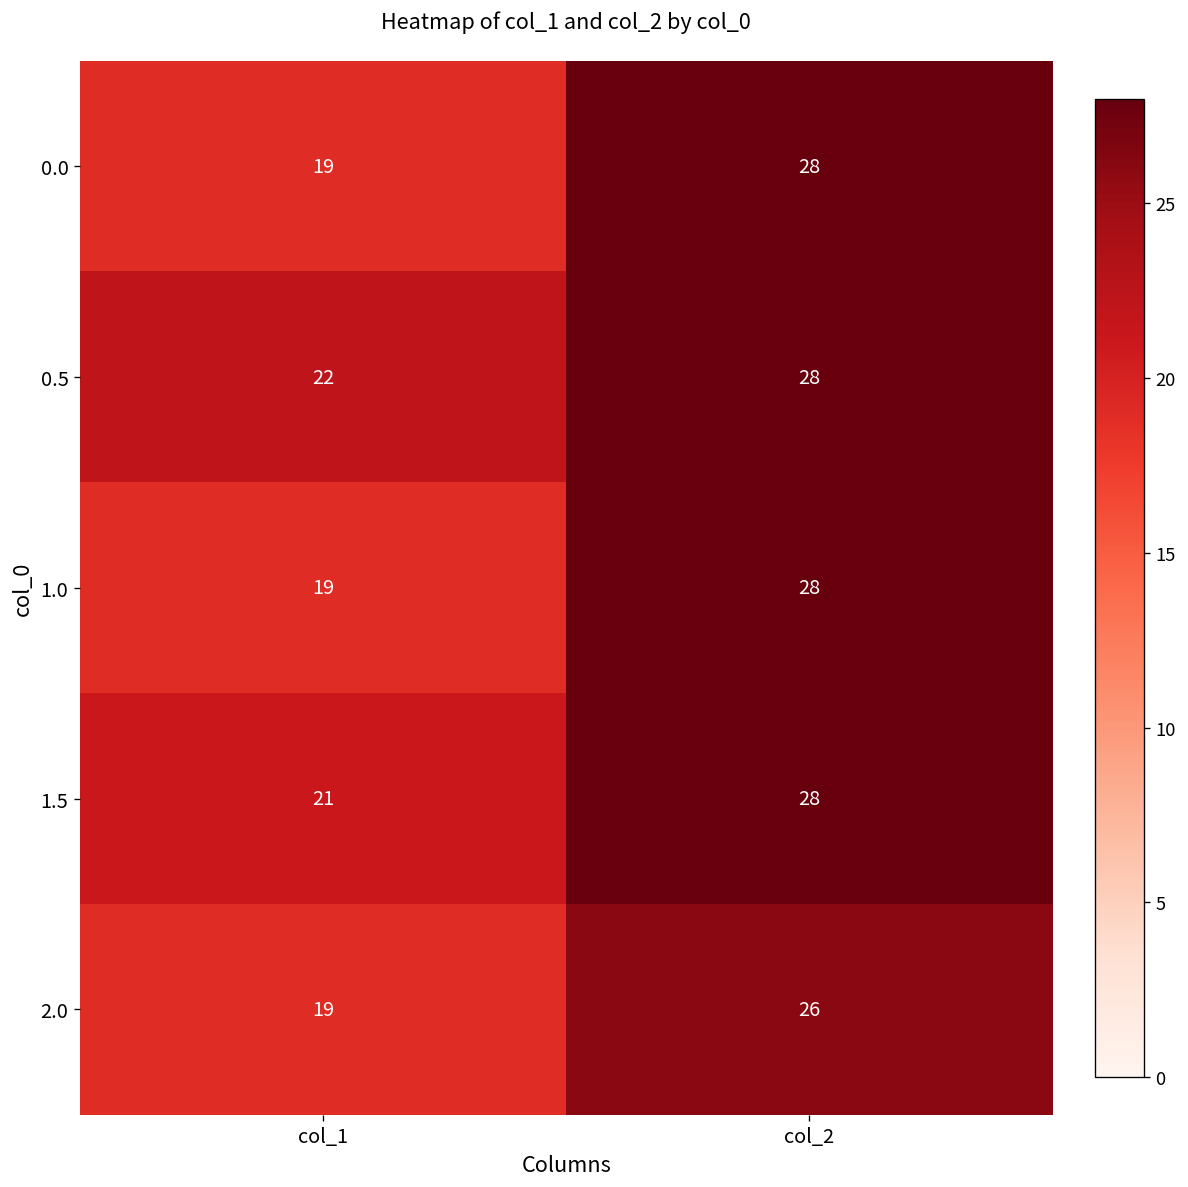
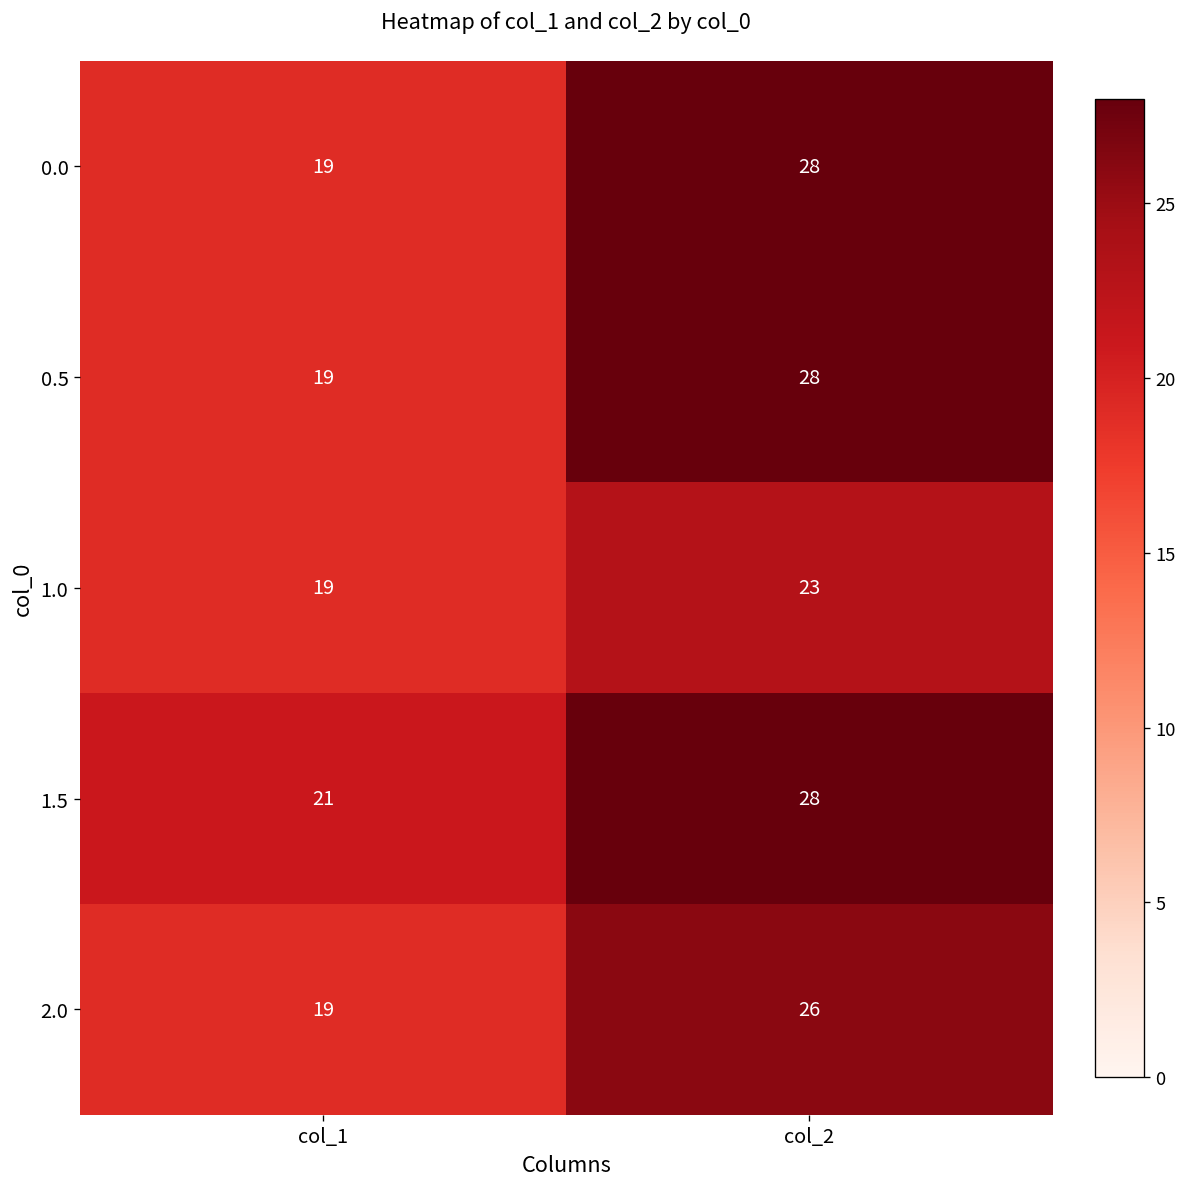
0.5, col_1: 22 -> 19
1.0, col_2: 28 -> 23
